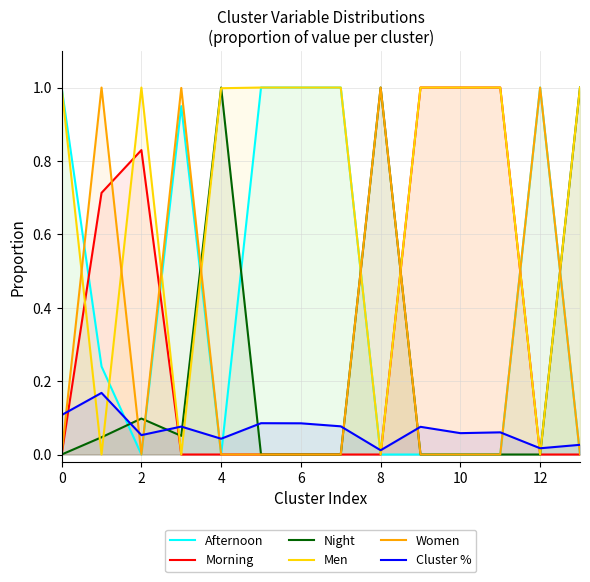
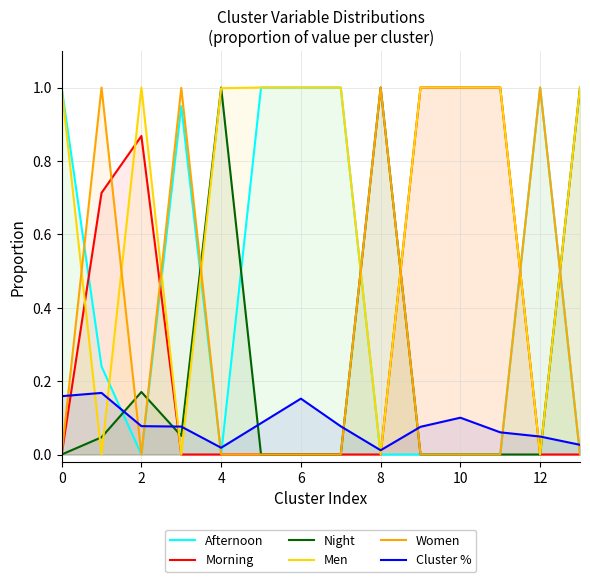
Cluster %, 0: 0.11 -> 0.16
Morning, 2: 0.83 -> 0.87
Night, 2: 0.10 -> 0.17
Cluster %, 2: 0.05 -> 0.08
Cluster %, 4: 0.04 -> 0.02
Cluster %, 6: 0.09 -> 0.15
Cluster %, 10: 0.06 -> 0.10
Cluster %, 12: 0.02 -> 0.05
